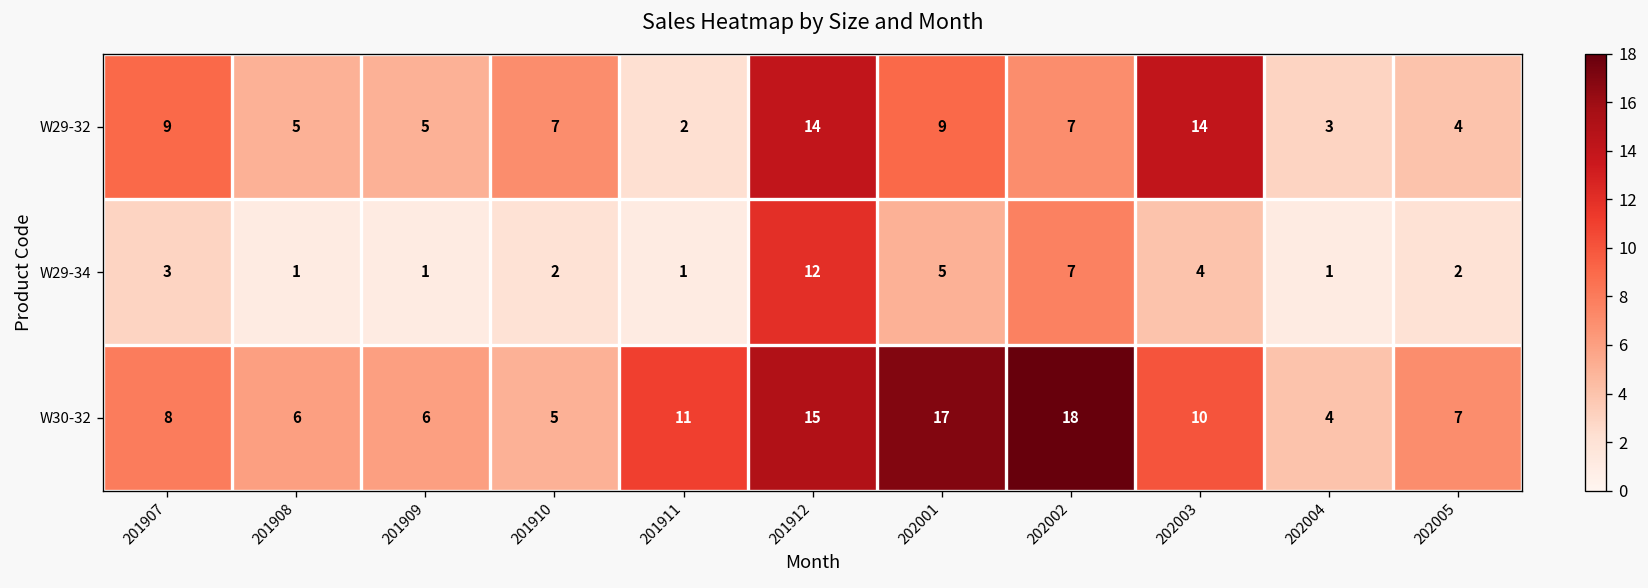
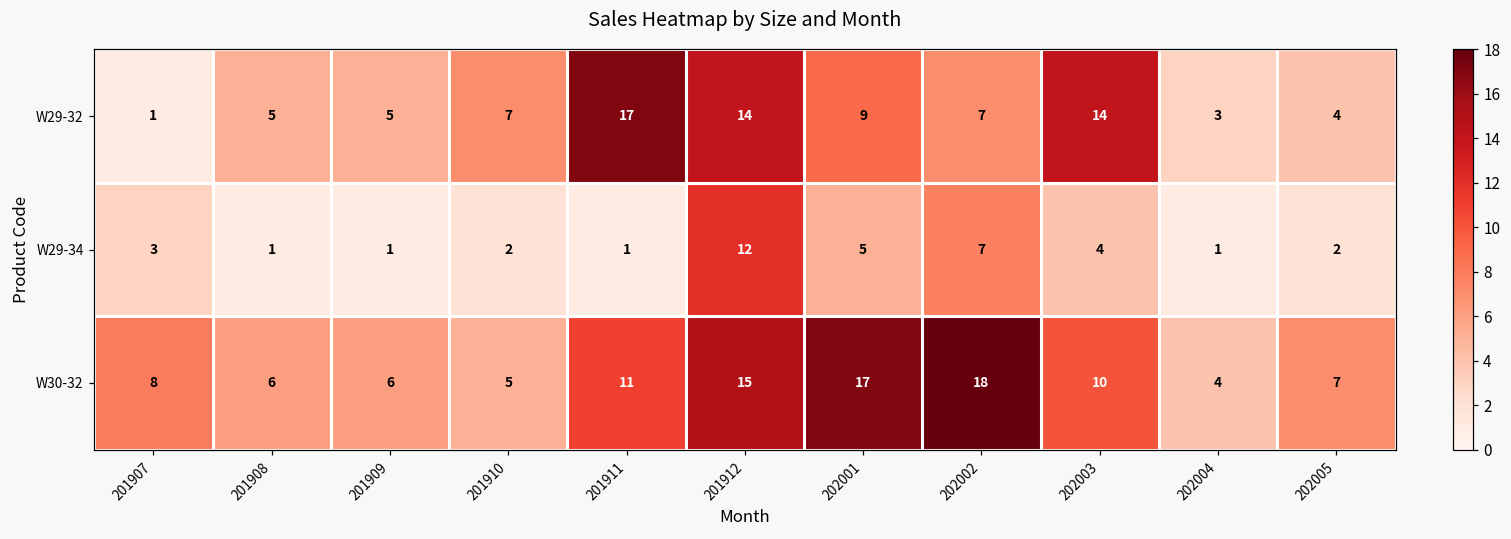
W29-32, 201907: 9 -> 1
W29-32, 201911: 2 -> 17
